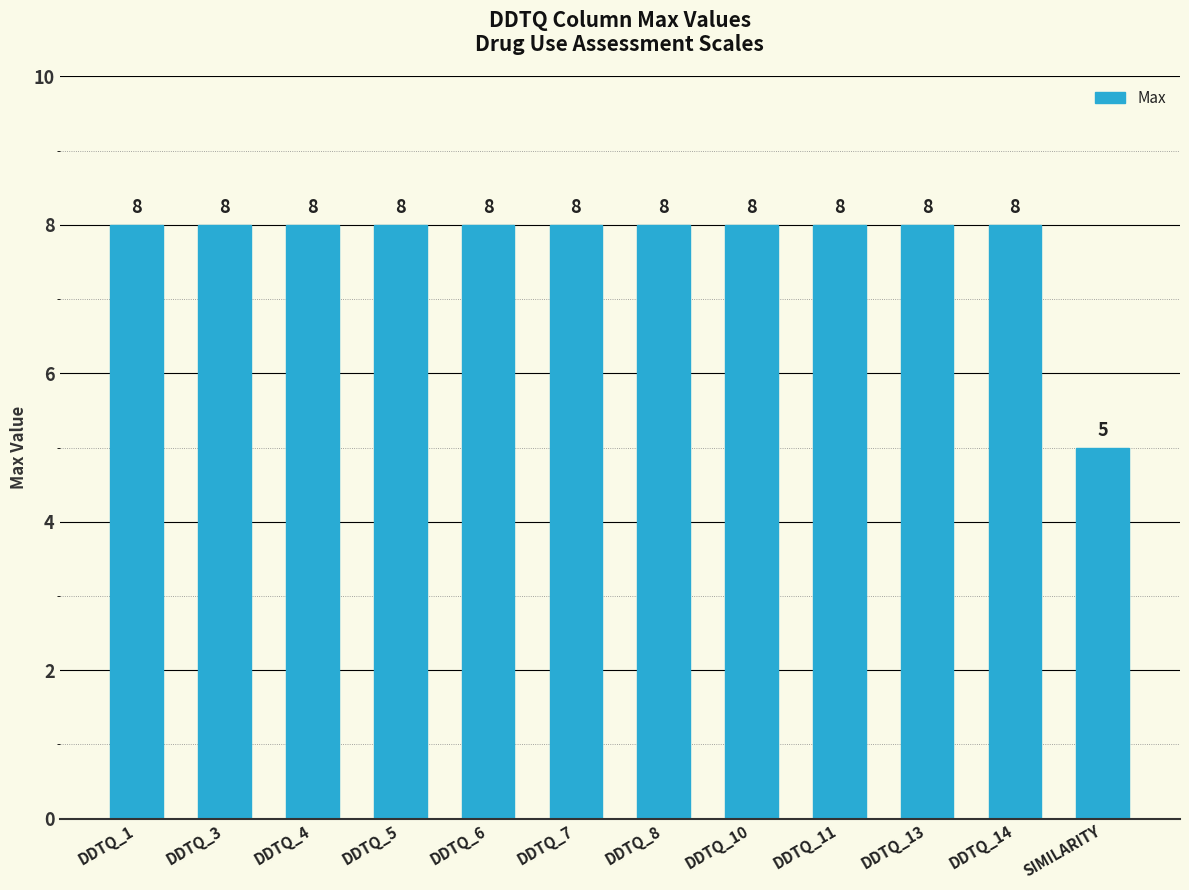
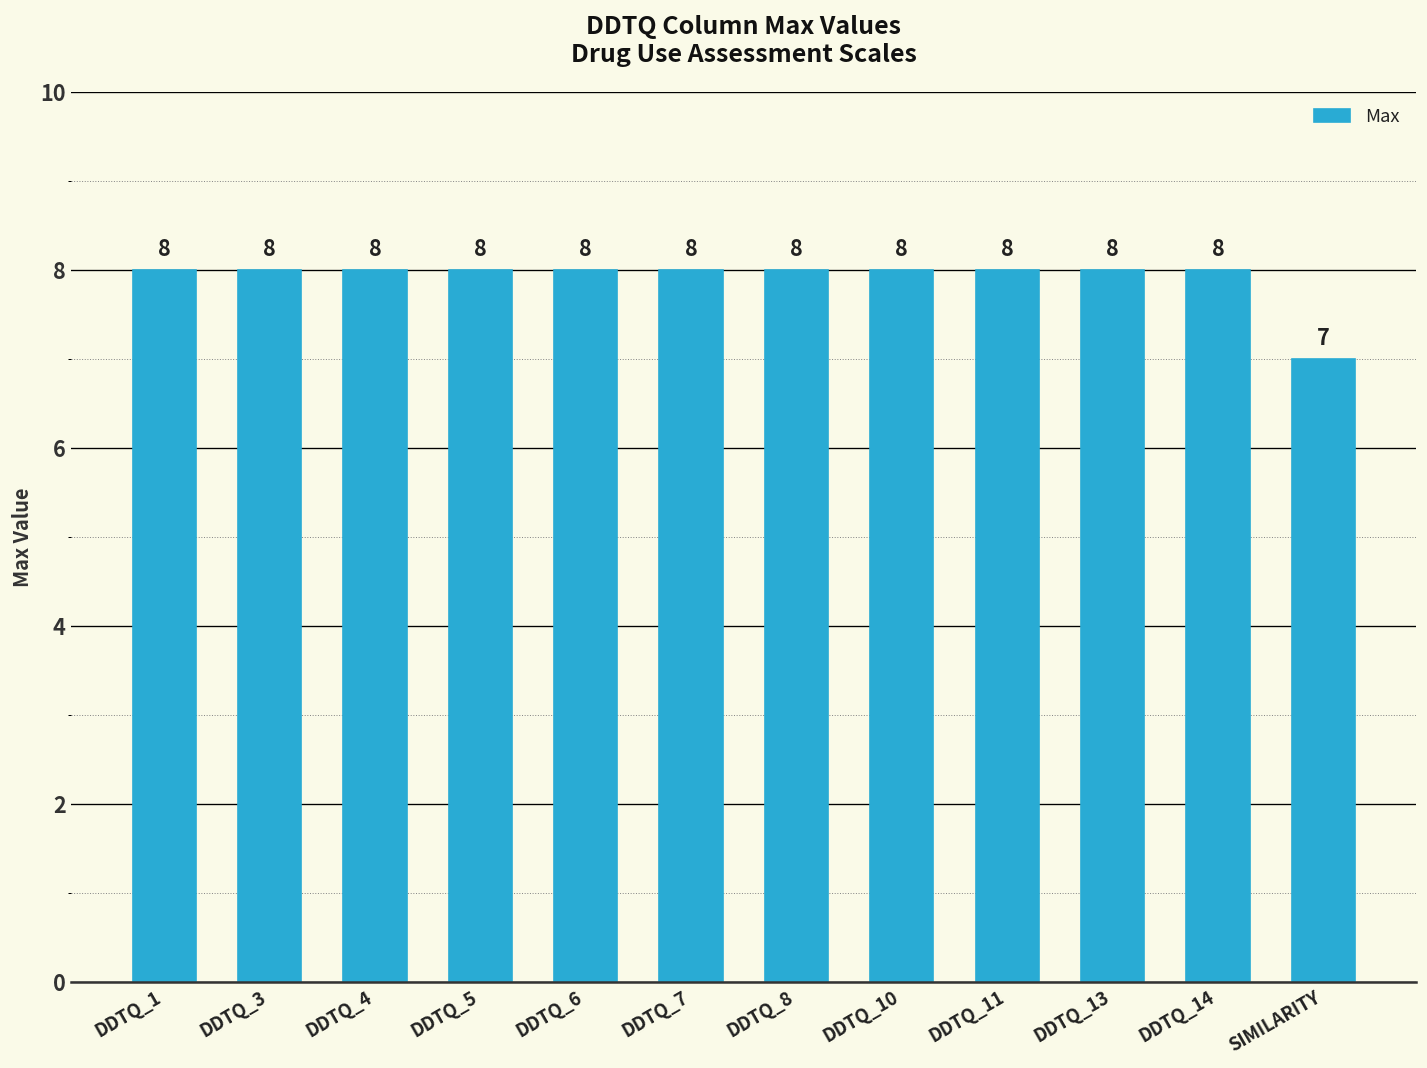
SIMILARITY: 5 -> 7
